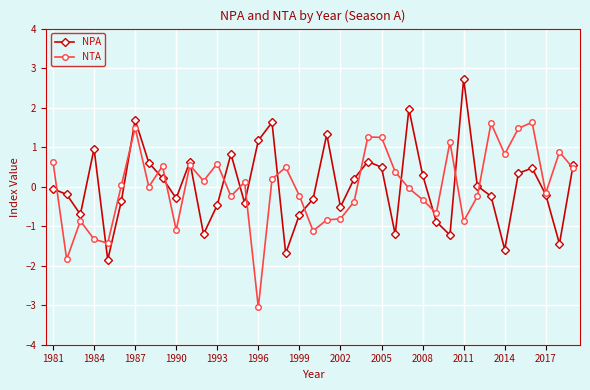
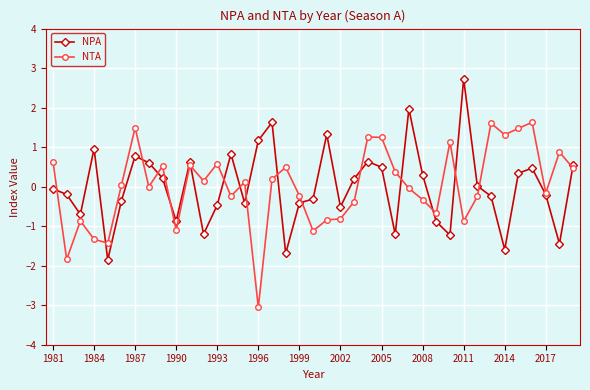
NPA, 1987: 1.7 -> 0.8
NPA, 1990: -0.3 -> -0.9
NPA, 1999: -0.7 -> -0.4
NTA, 2014: 0.8 -> 1.3
